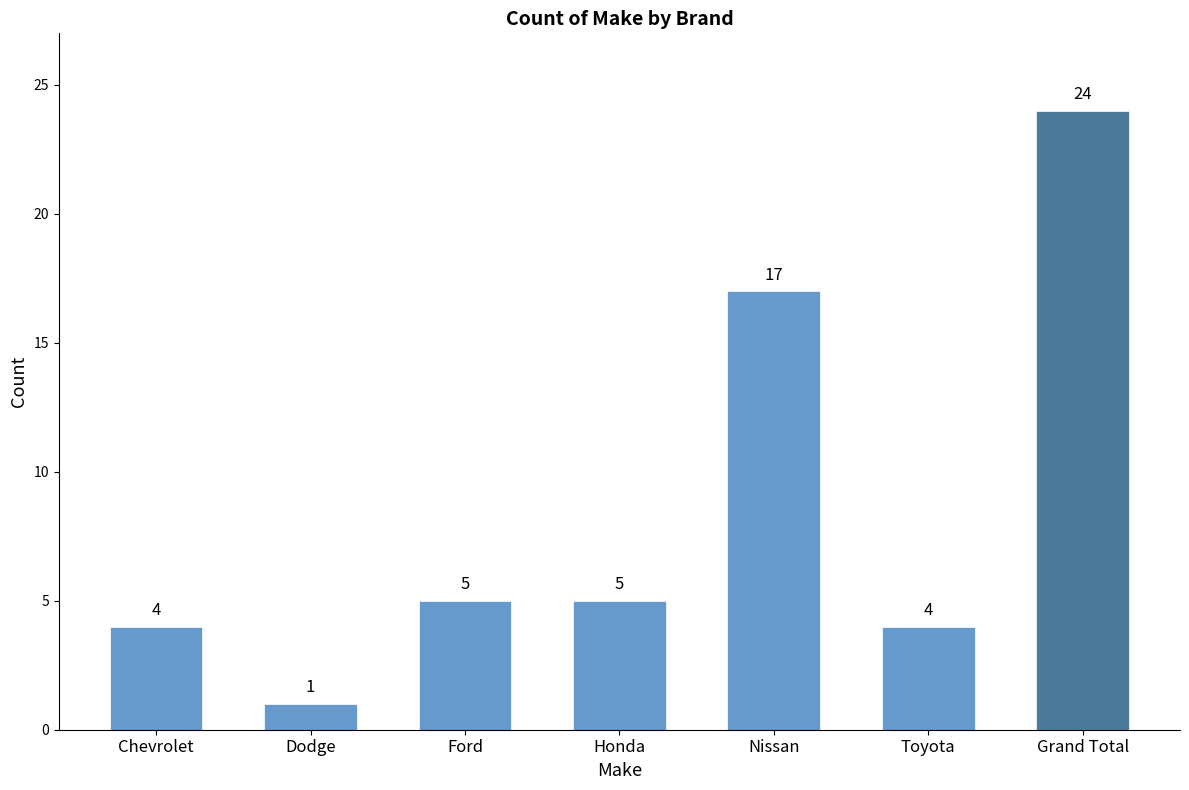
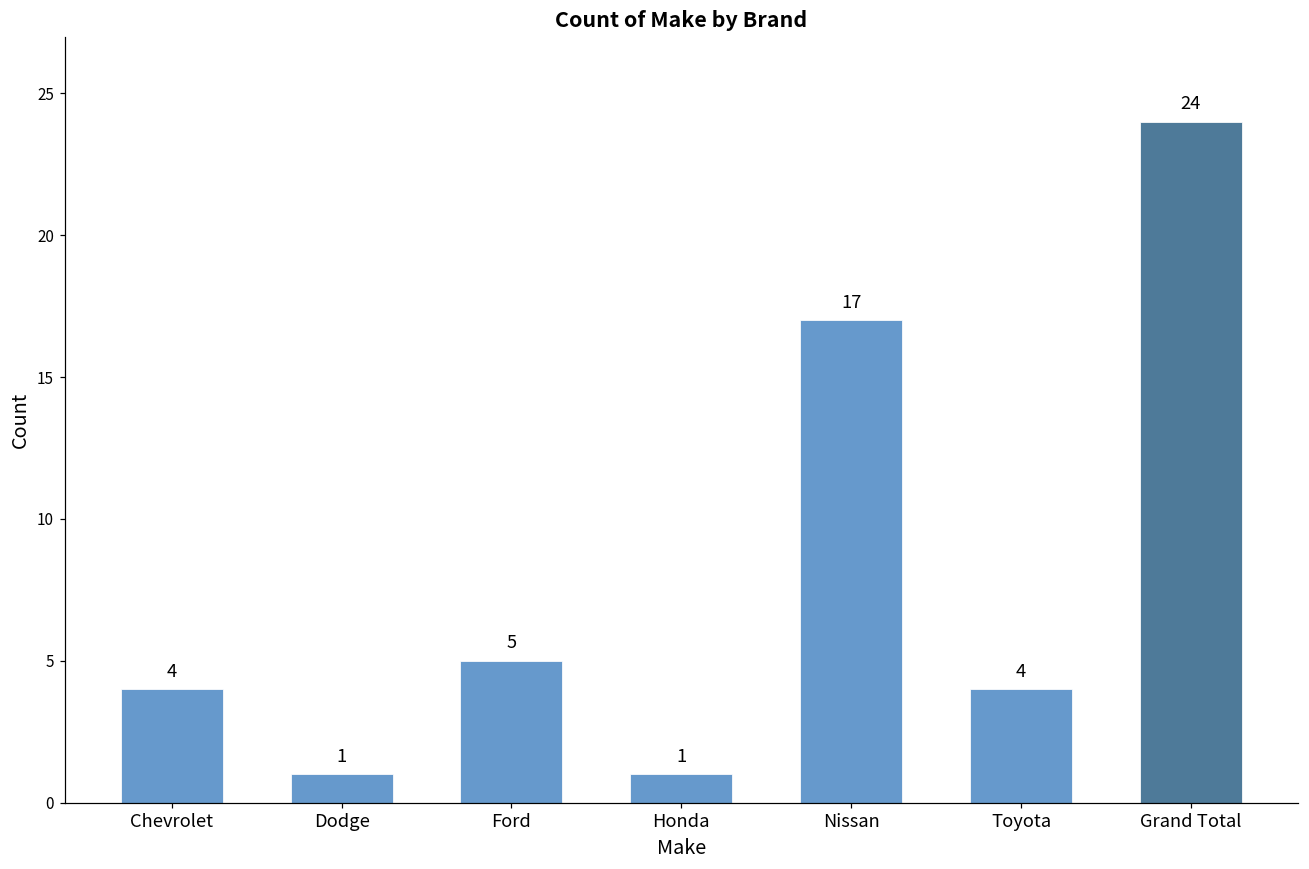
Honda: 5 -> 1
